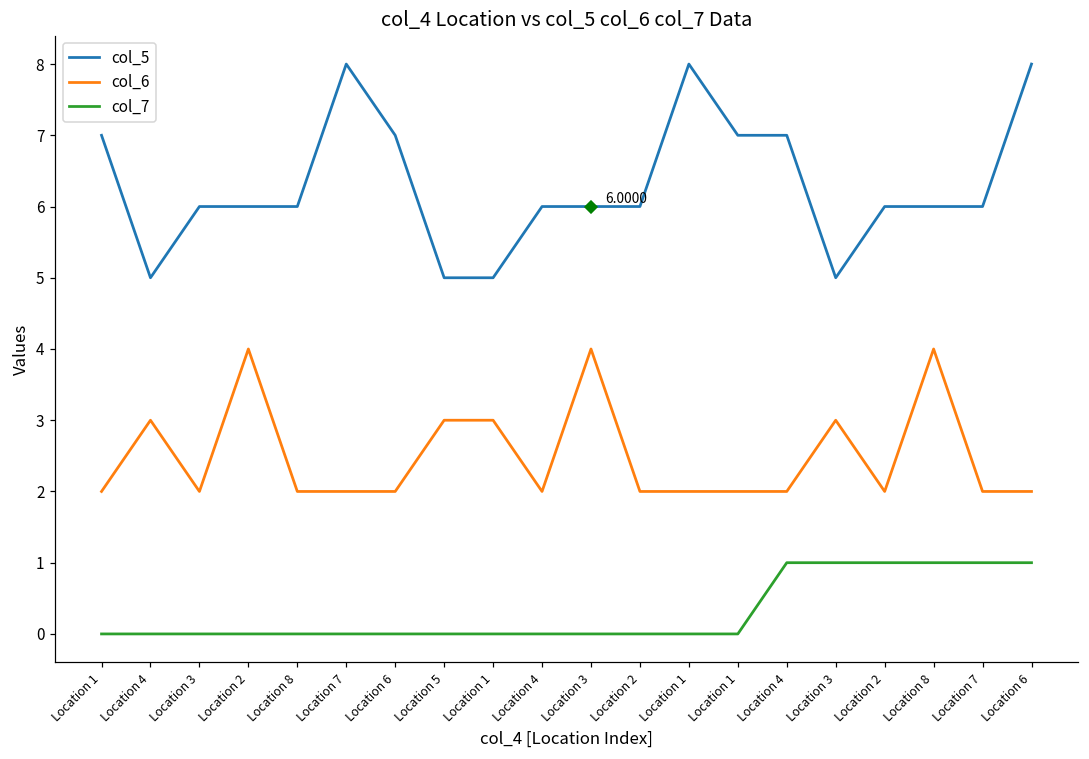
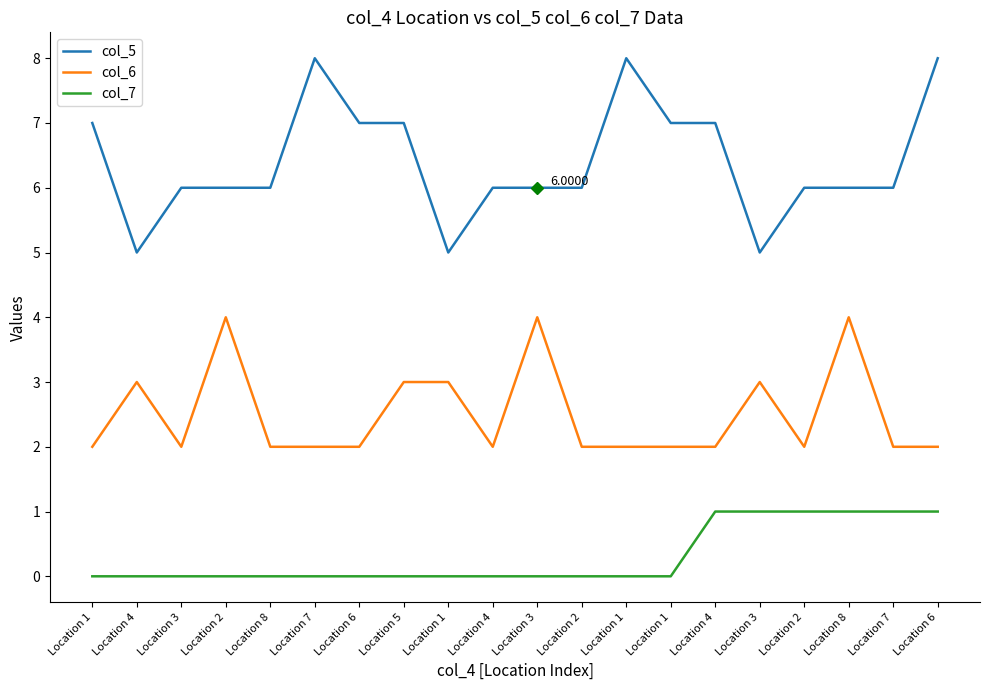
col_5, Location 5: 5 -> 7
